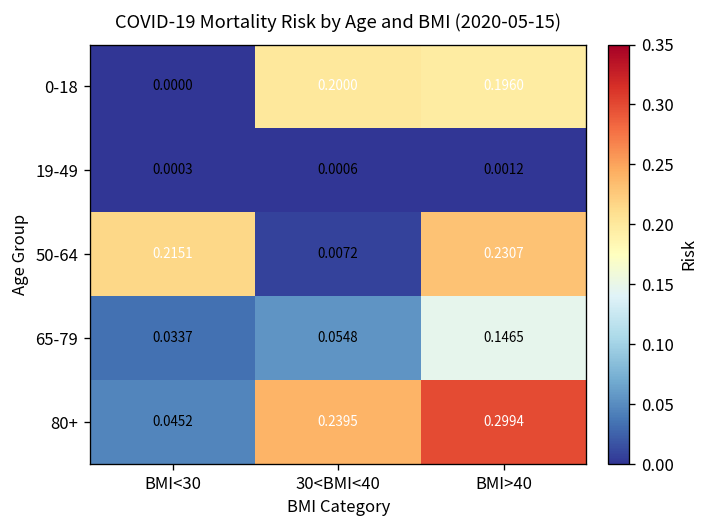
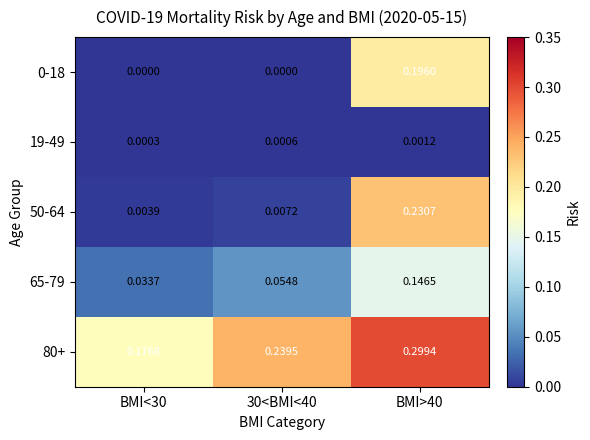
0-18, 30<BMI<40: 0.2000 -> 0.0000
50-64, BMI<30: 0.2151 -> 0.0039
80+, BMI<30: 0.0452 -> 0.1768
